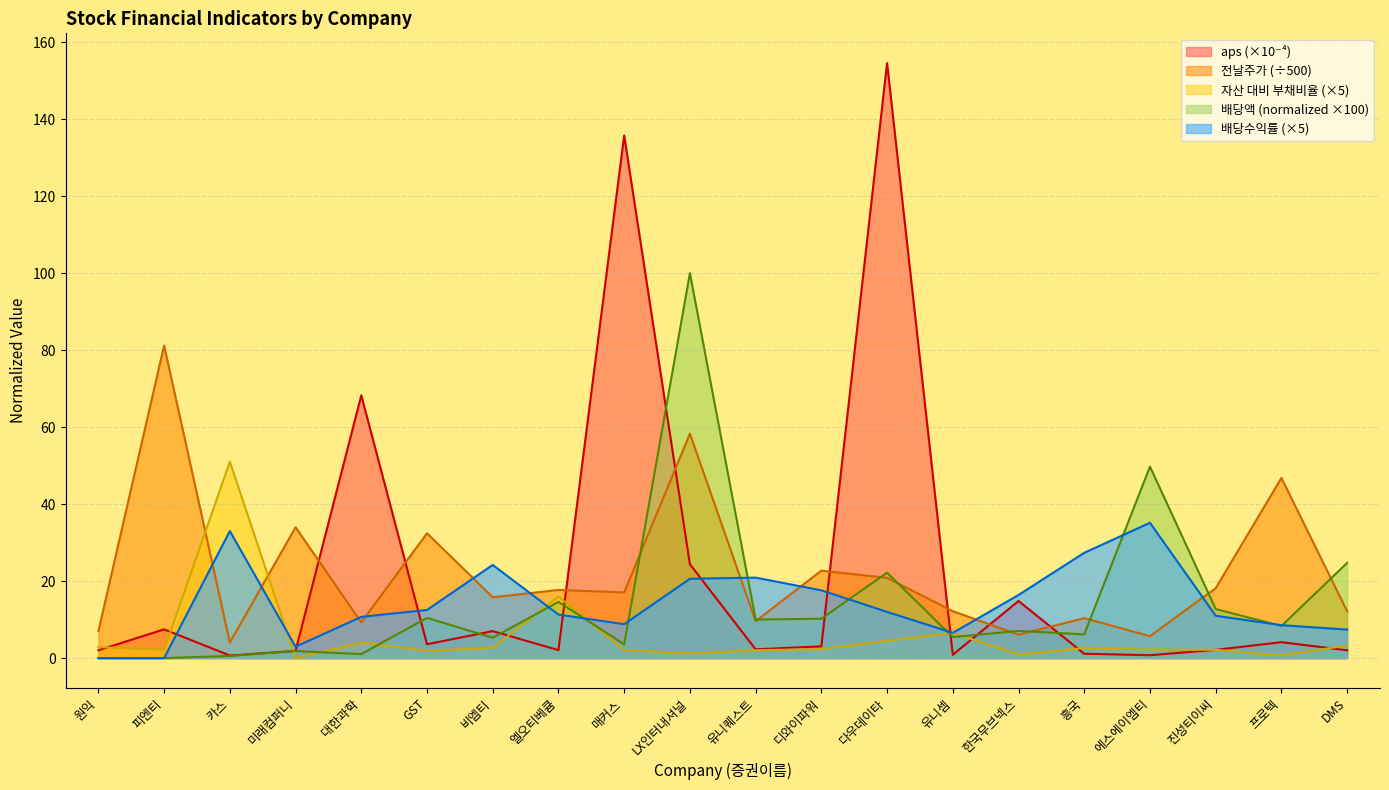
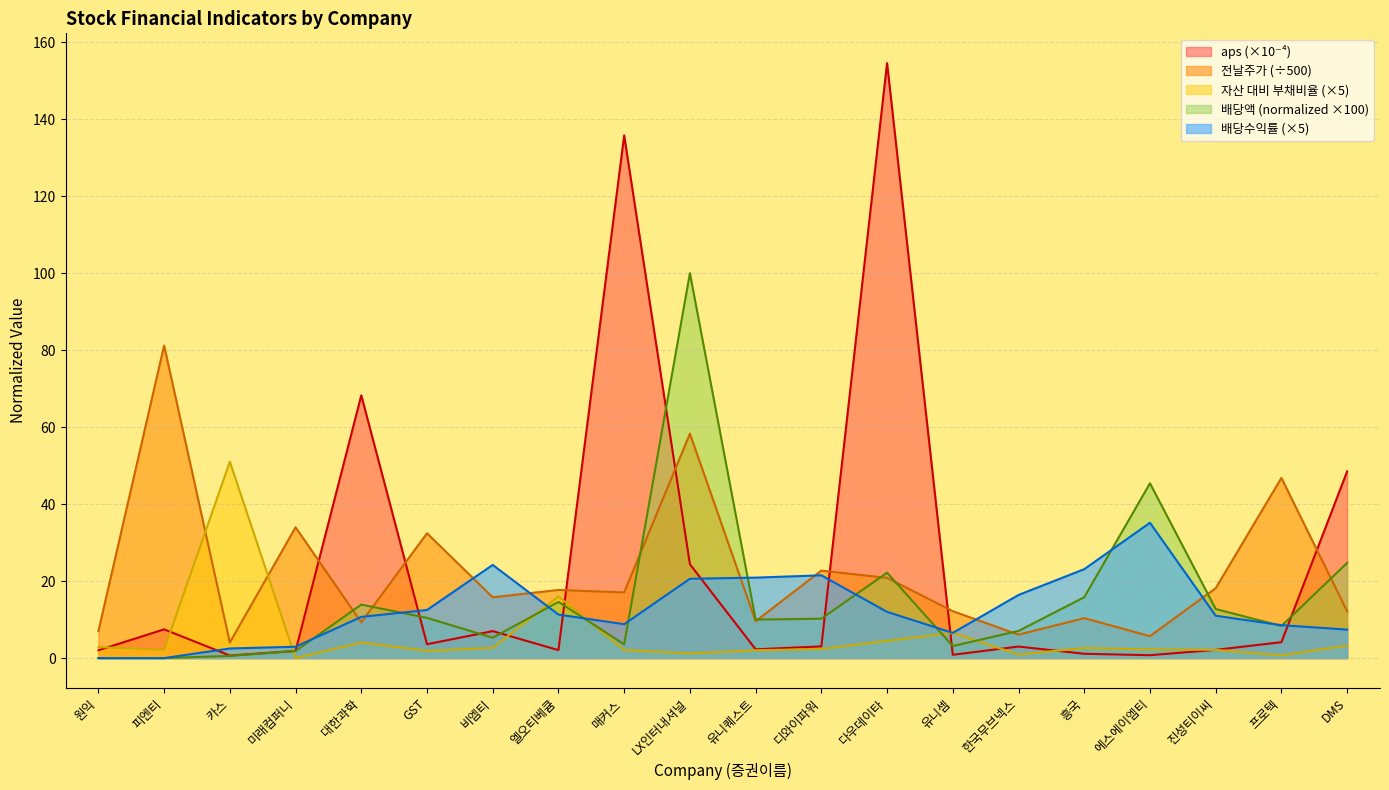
배당수익률 (×5), 카스: 33 -> 3
배당액 (normalized ×100), 대한과학: 1 -> 14
배당수익률 (×5), 디와이파워: 18 -> 22
배당액 (normalized ×100), 유니셈: 5 -> 3
aps (×10⁻⁴), 한국무브넥스: 15 -> 3
배당액 (normalized ×100), 흥국: 6 -> 16
배당수익률 (×5), 흥국: 27 -> 23
배당액 (normalized ×100), 에스에이엠티: 50 -> 45
aps (×10⁻⁴), DMS: 2 -> 48
